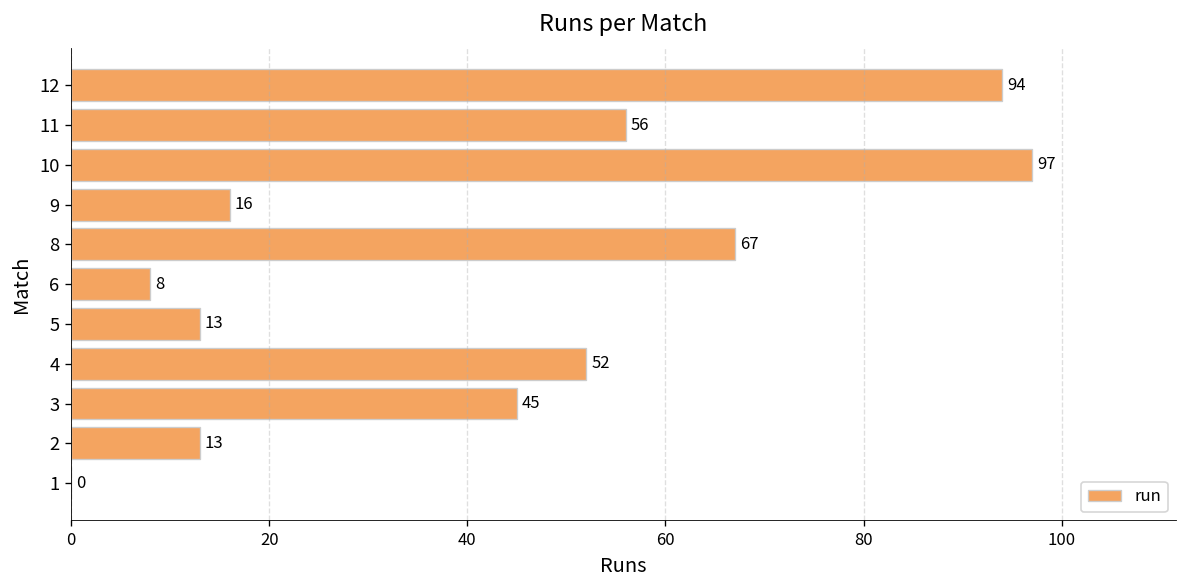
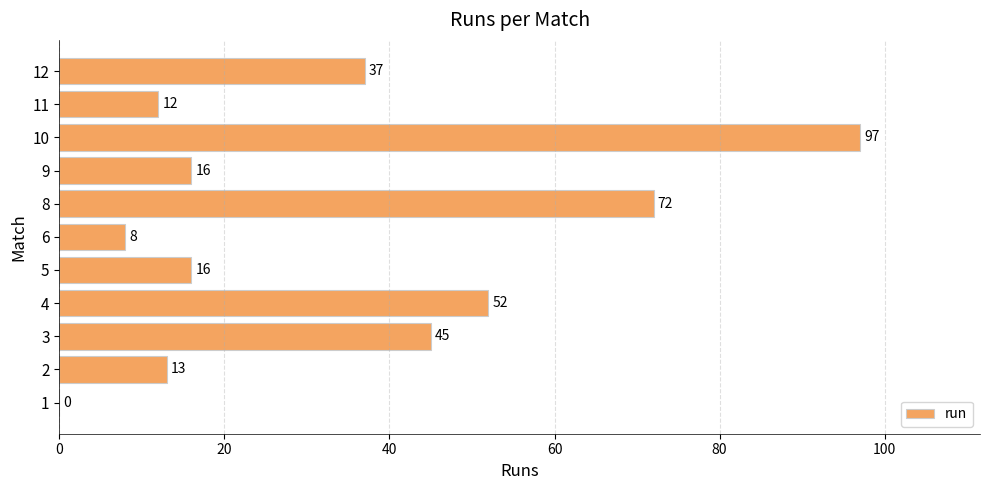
12: 94 -> 37
11: 56 -> 12
8: 67 -> 72
5: 13 -> 16
